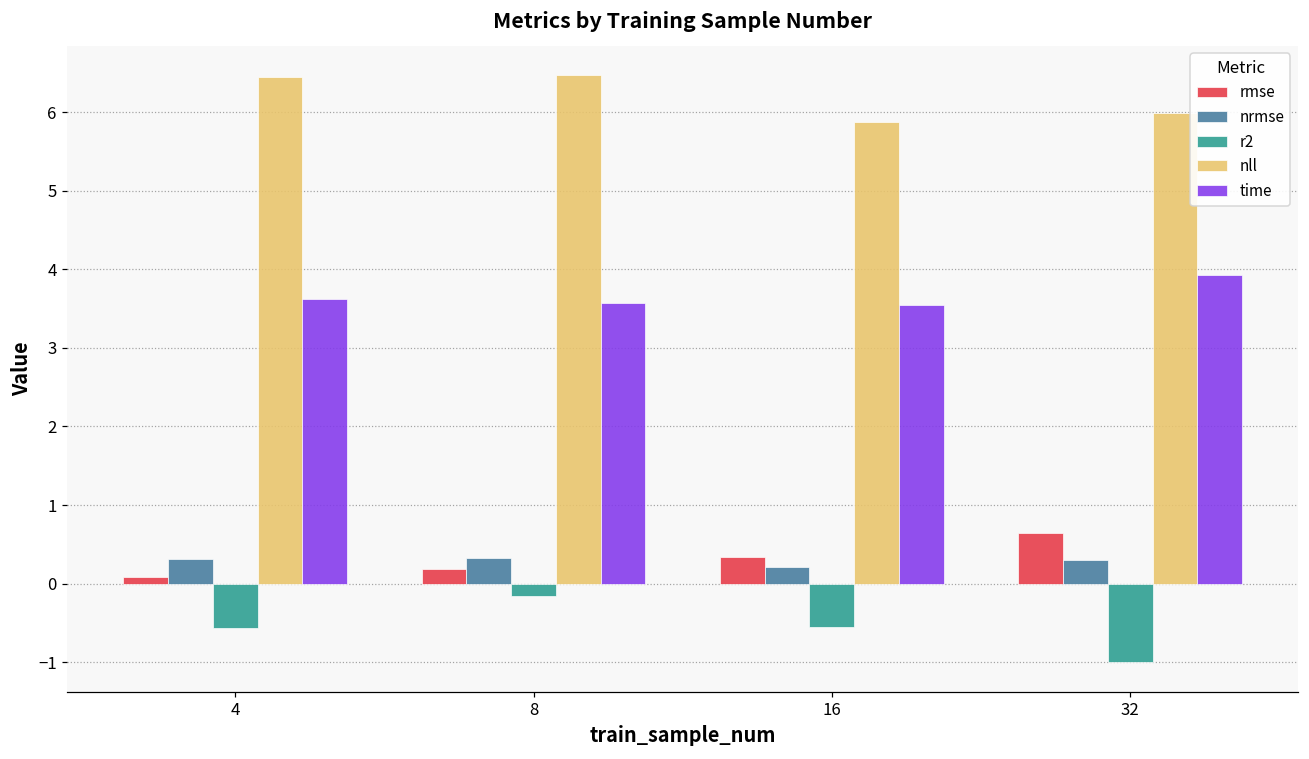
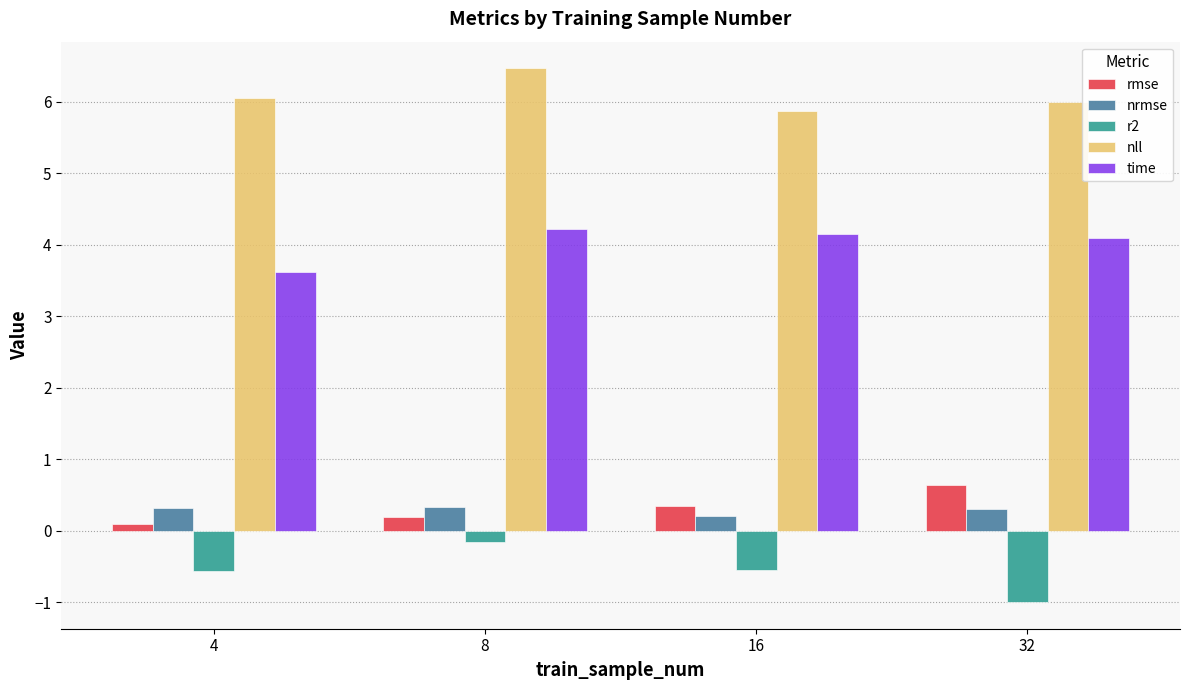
nll, 4: 6.4 -> 6.0
time, 8: 3.6 -> 4.2
time, 16: 3.6 -> 4.2
time, 32: 3.9 -> 4.1
